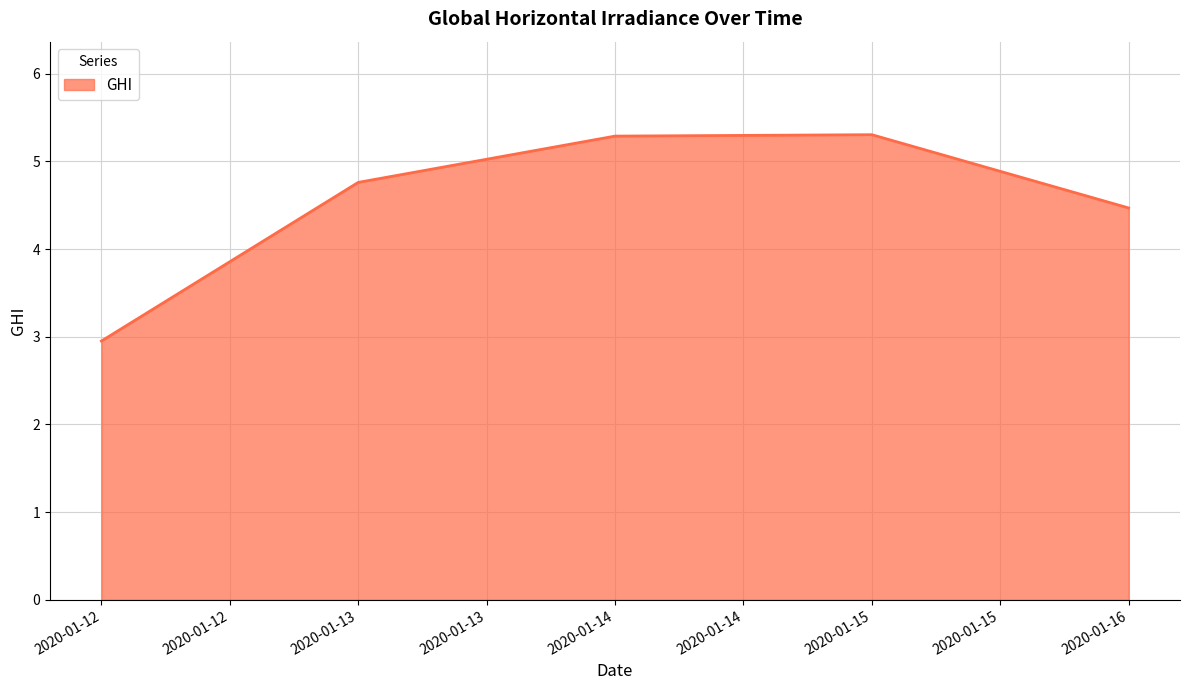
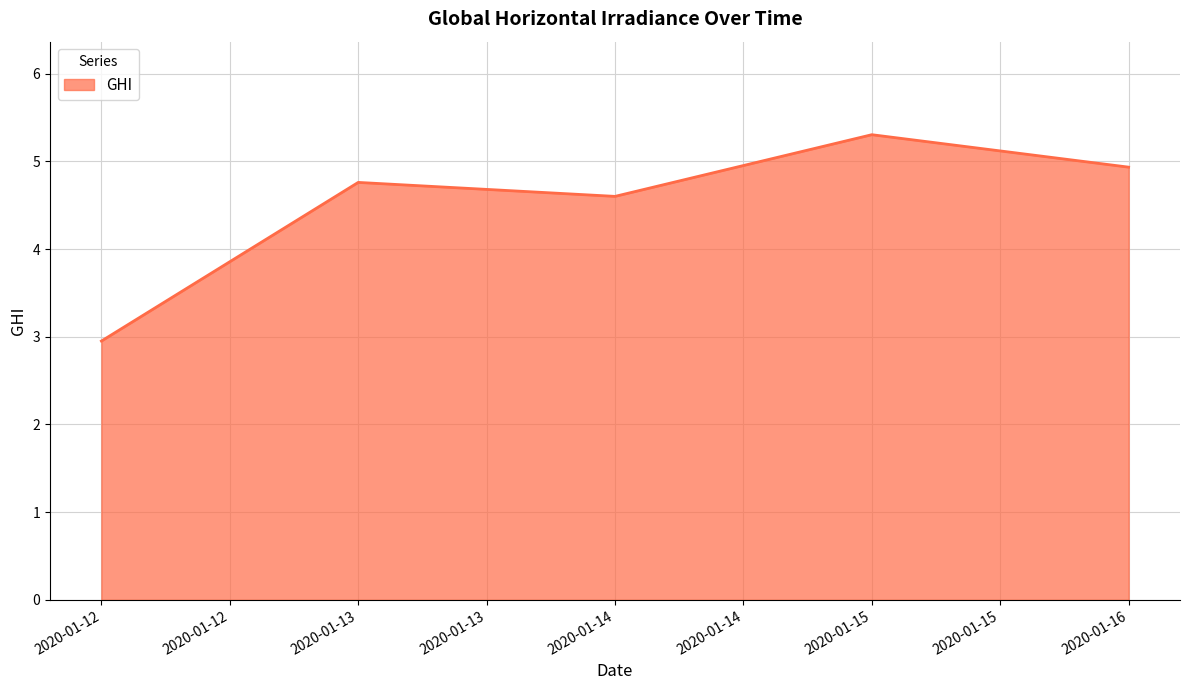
2020-01-14: 5.3 -> 4.6
2020-01-16: 4.5 -> 4.9
